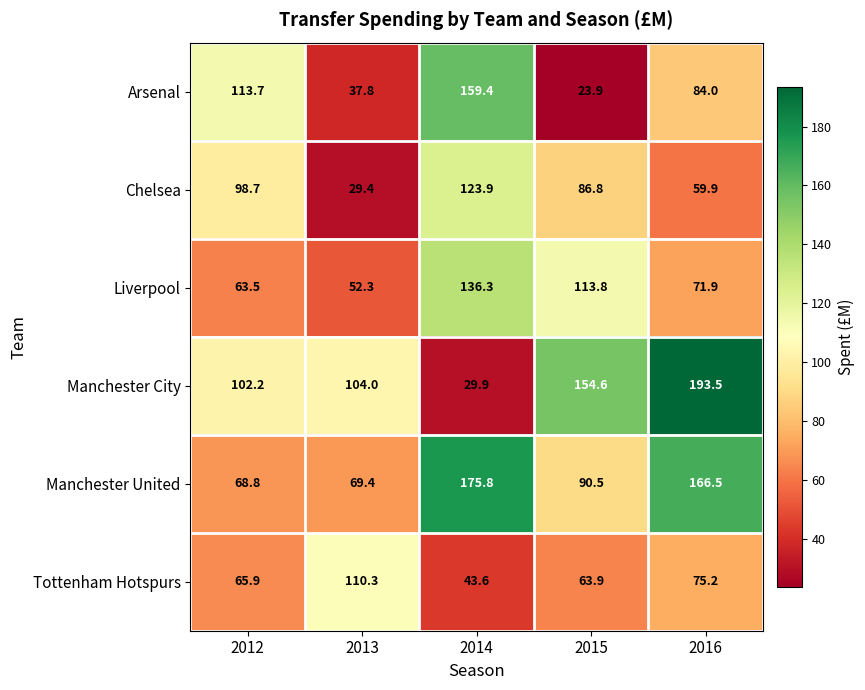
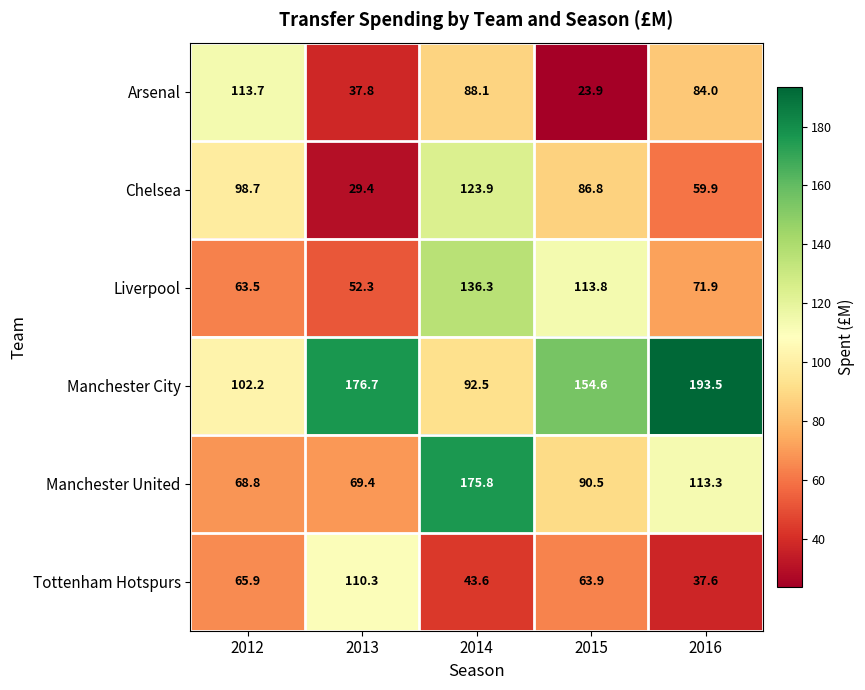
Arsenal, 2014: 159.4 -> 88.1
Manchester City, 2013: 104.0 -> 176.7
Manchester City, 2014: 29.9 -> 92.5
Manchester United, 2016: 166.5 -> 113.3
Tottenham Hotspurs, 2016: 75.2 -> 37.6
